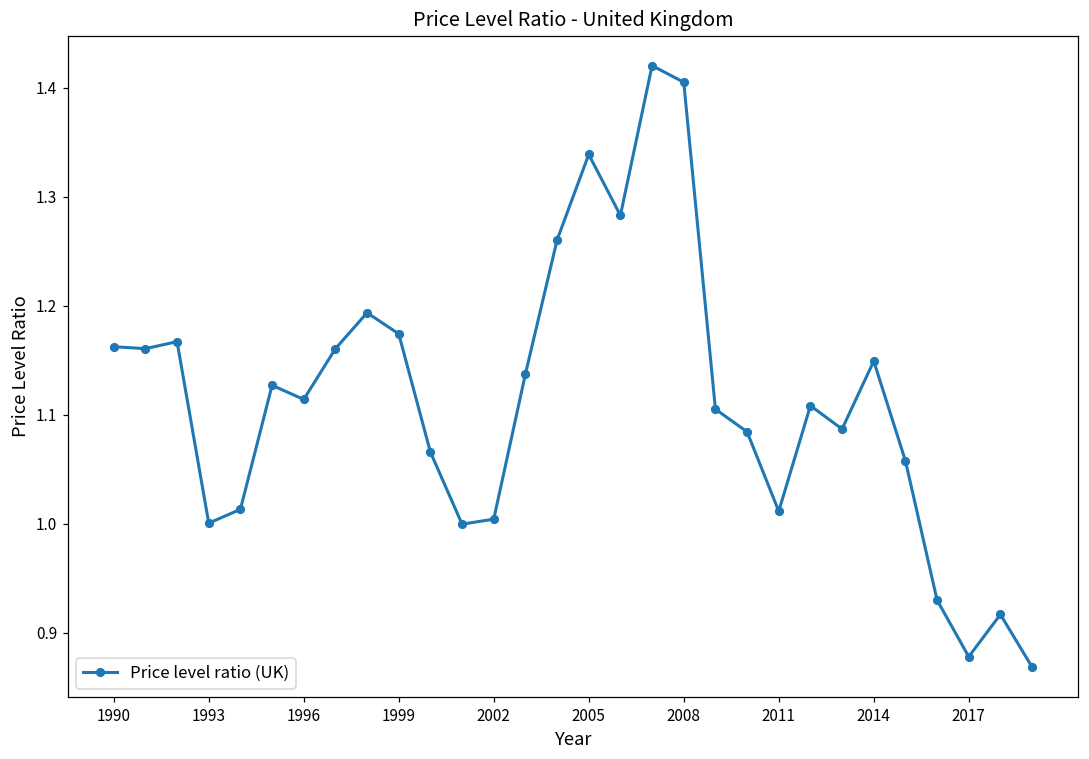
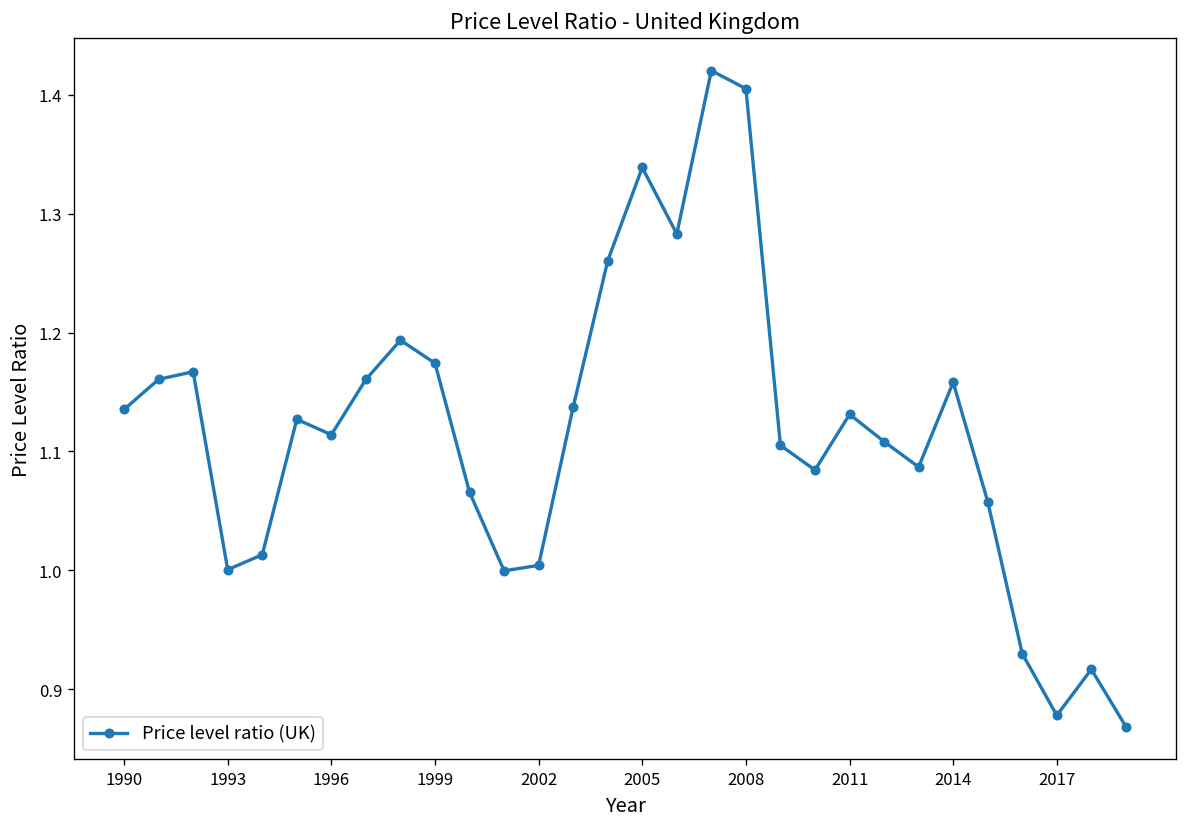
1990: 1.16 -> 1.14
2011: 1.01 -> 1.13
2014: 1.15 -> 1.16
